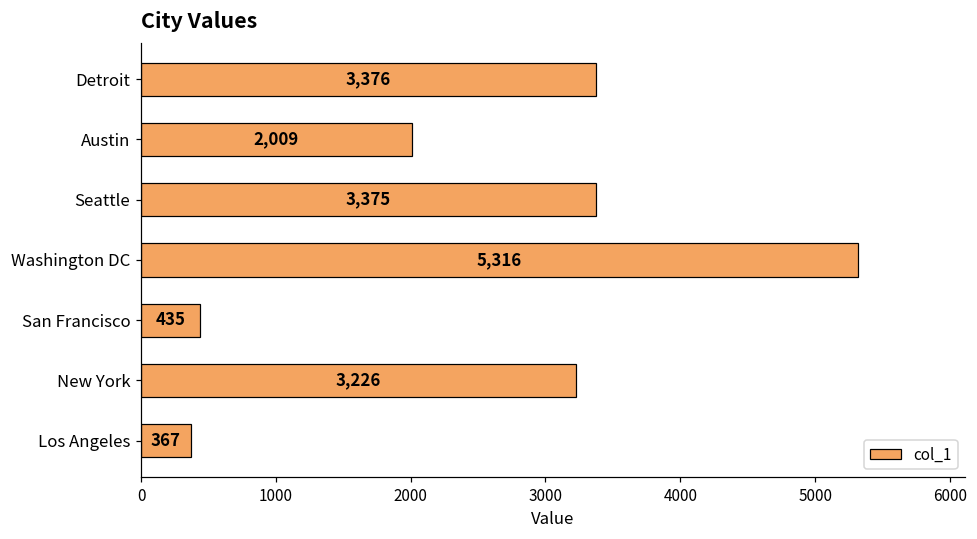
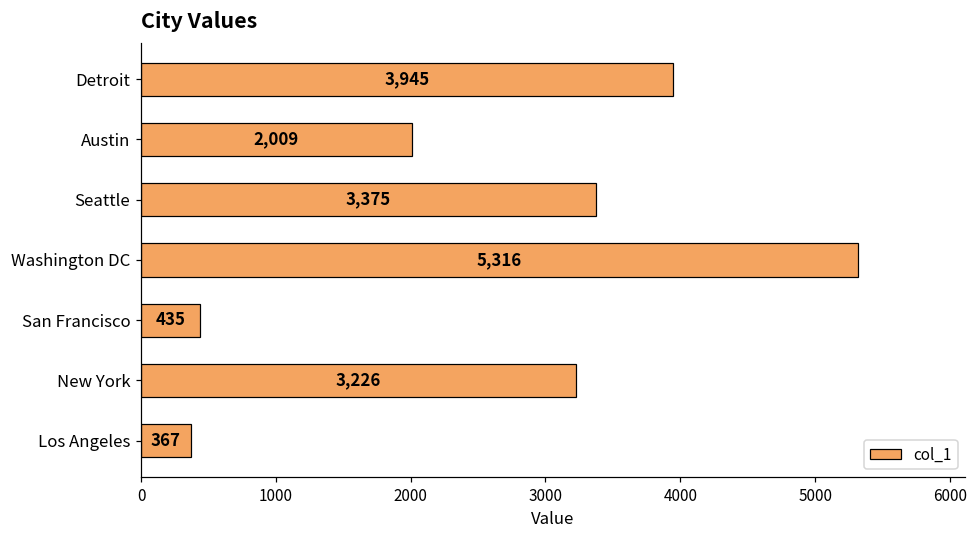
Detroit: 3,376 -> 3,945
